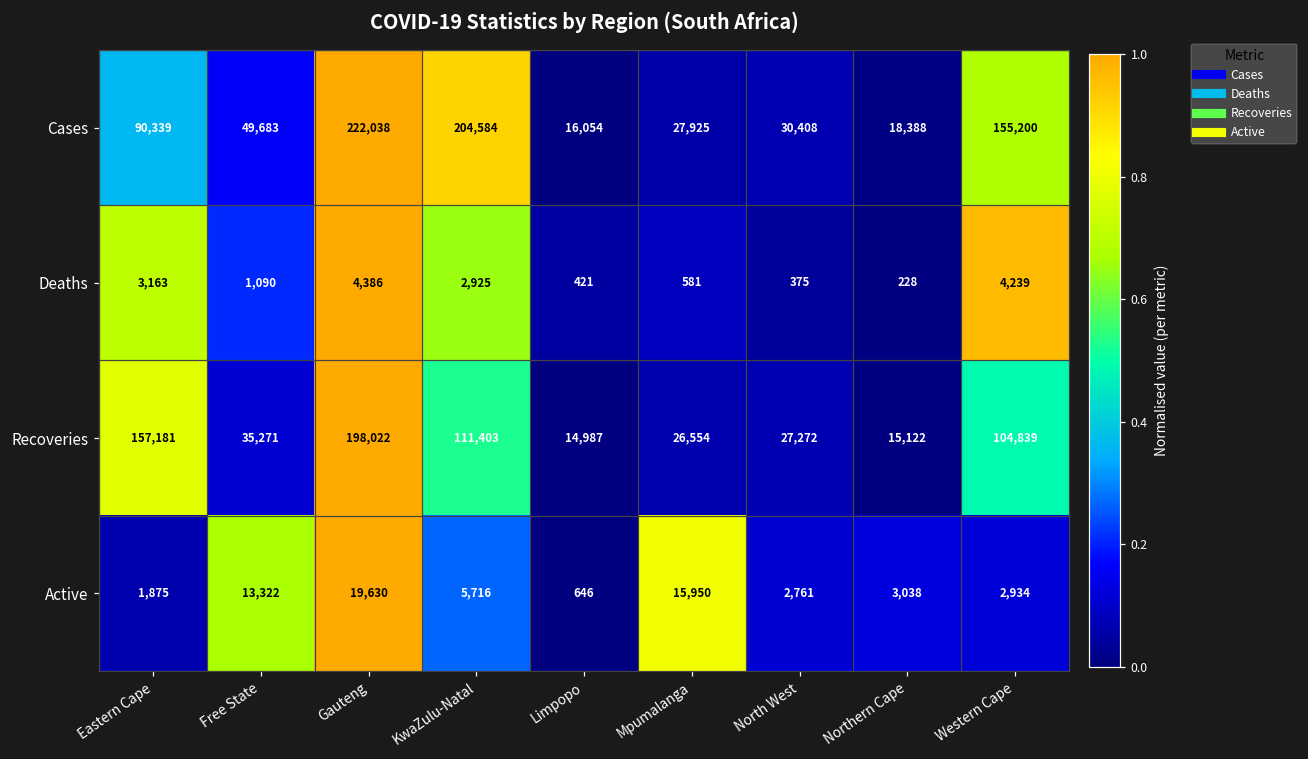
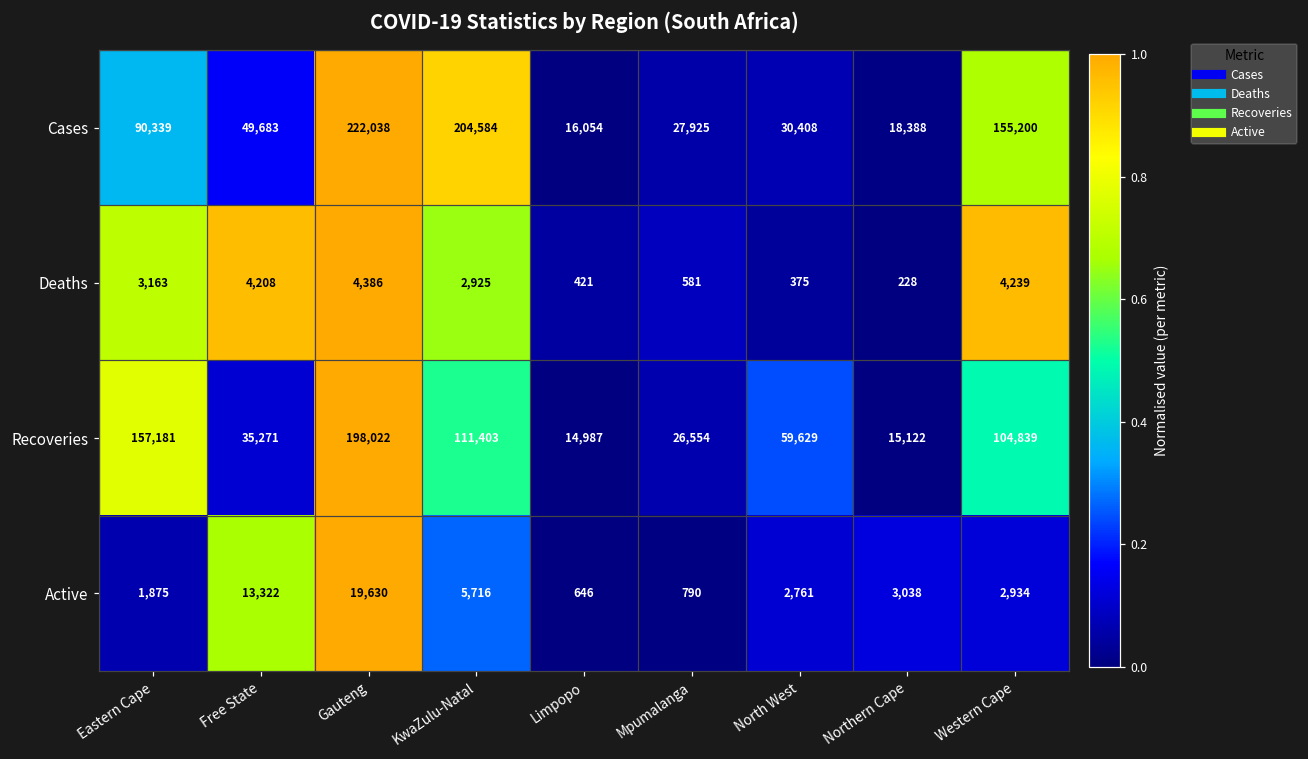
Deaths, Free State: 1,090 -> 4,208
Recoveries, North West: 27,272 -> 59,629
Active, Mpumalanga: 15,950 -> 790
